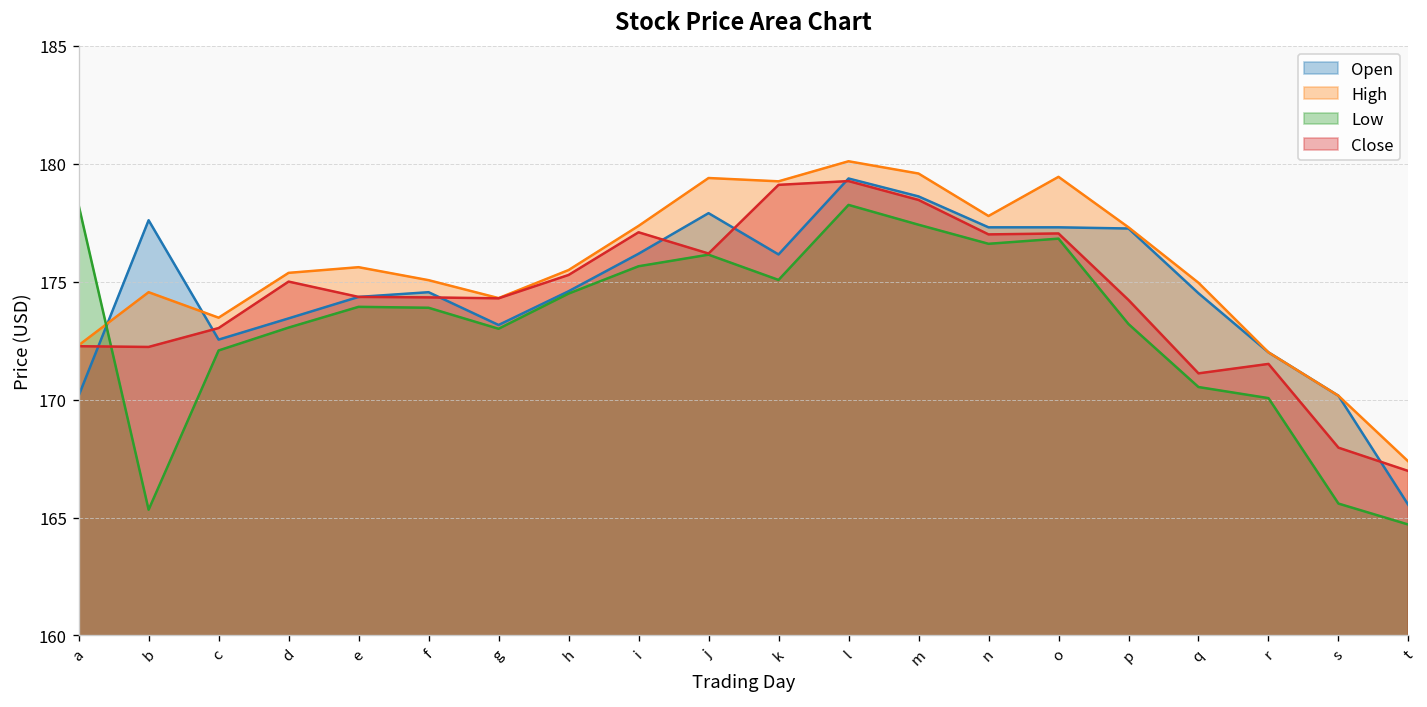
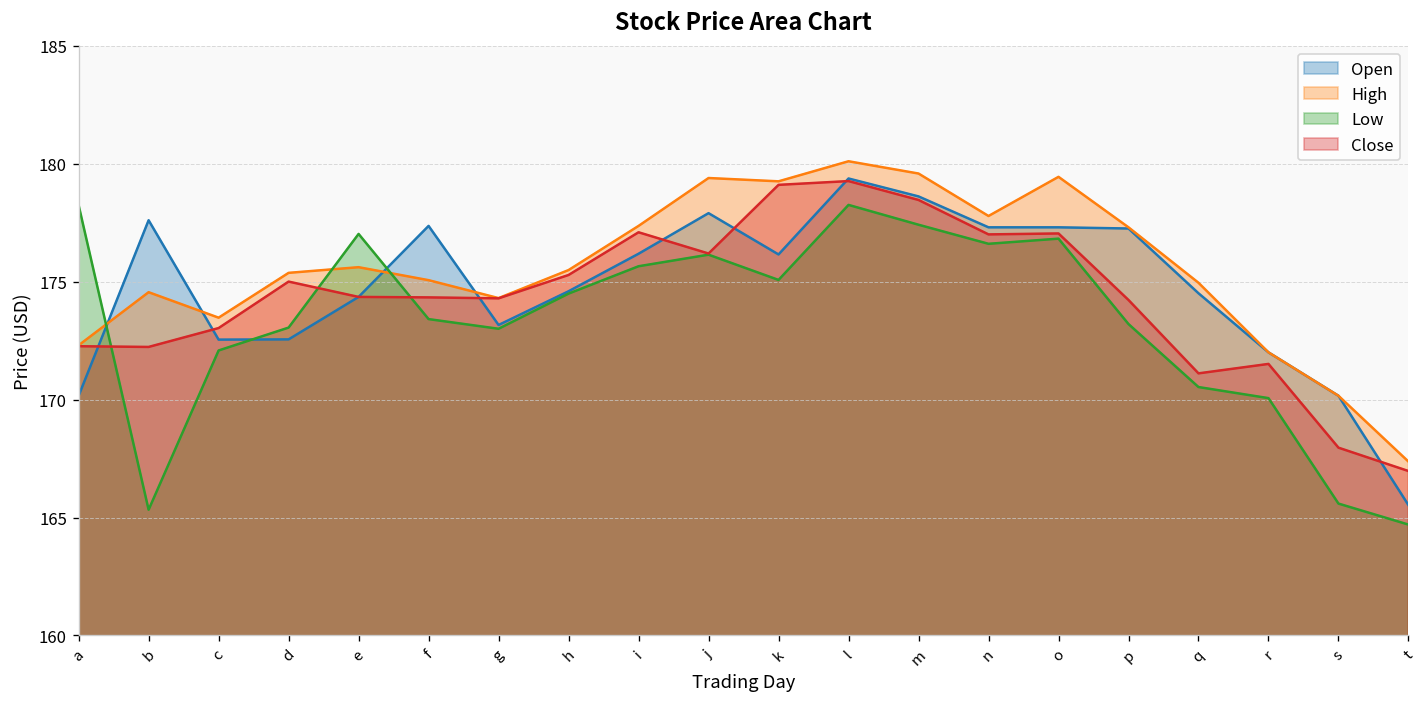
Open, d: 173.4 -> 172.6
Low, e: 173.9 -> 177.0
Open, f: 174.6 -> 177.4
Low, f: 173.9 -> 173.4
